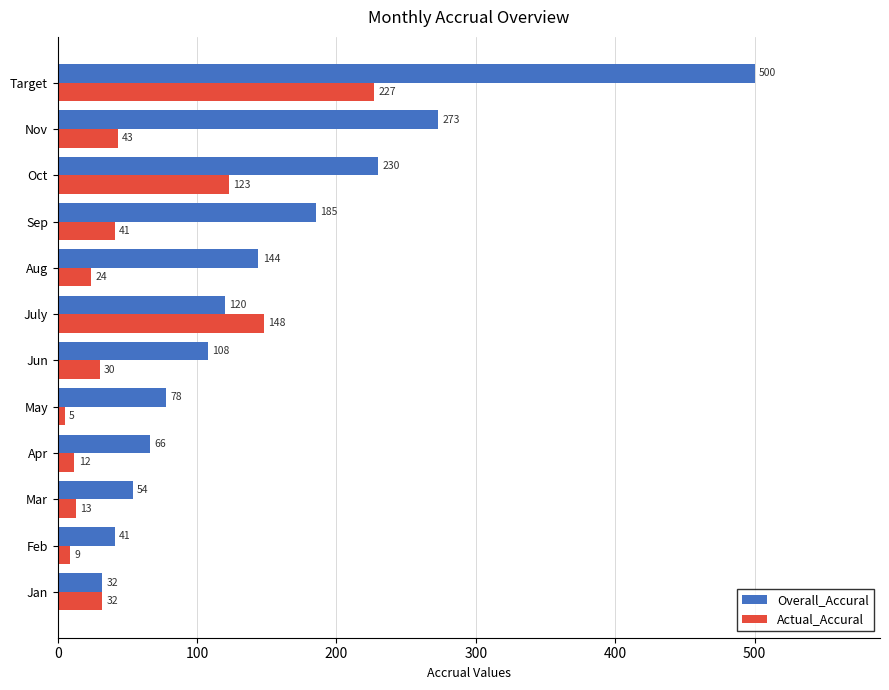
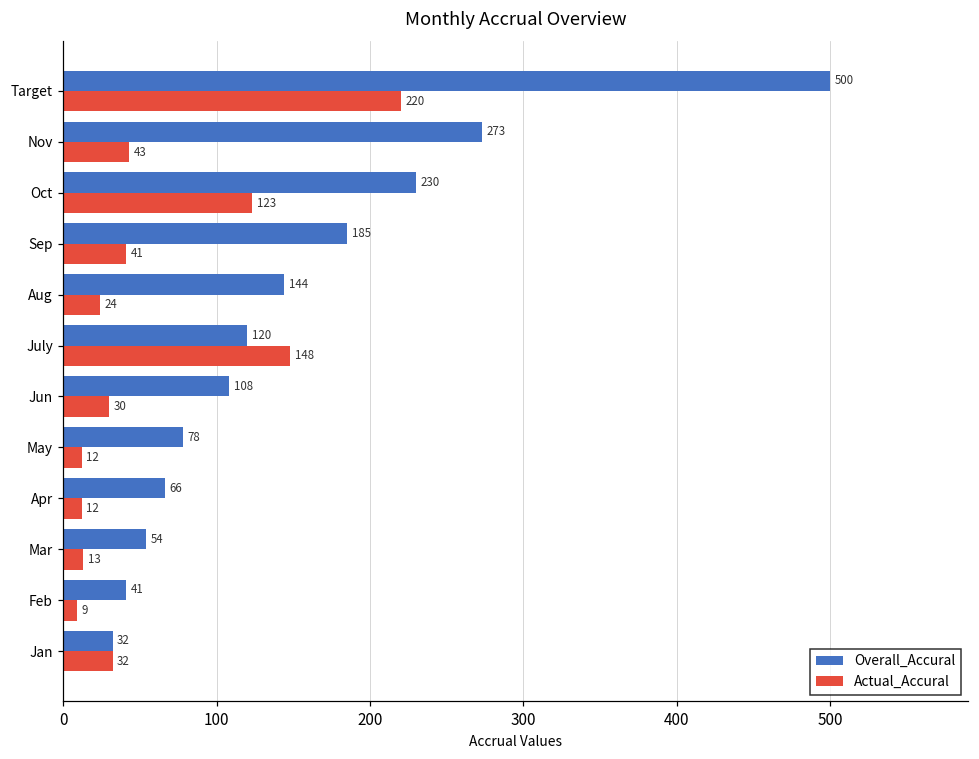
Actual_Accural, Target: 227 -> 220
Actual_Accural, May: 5 -> 12
